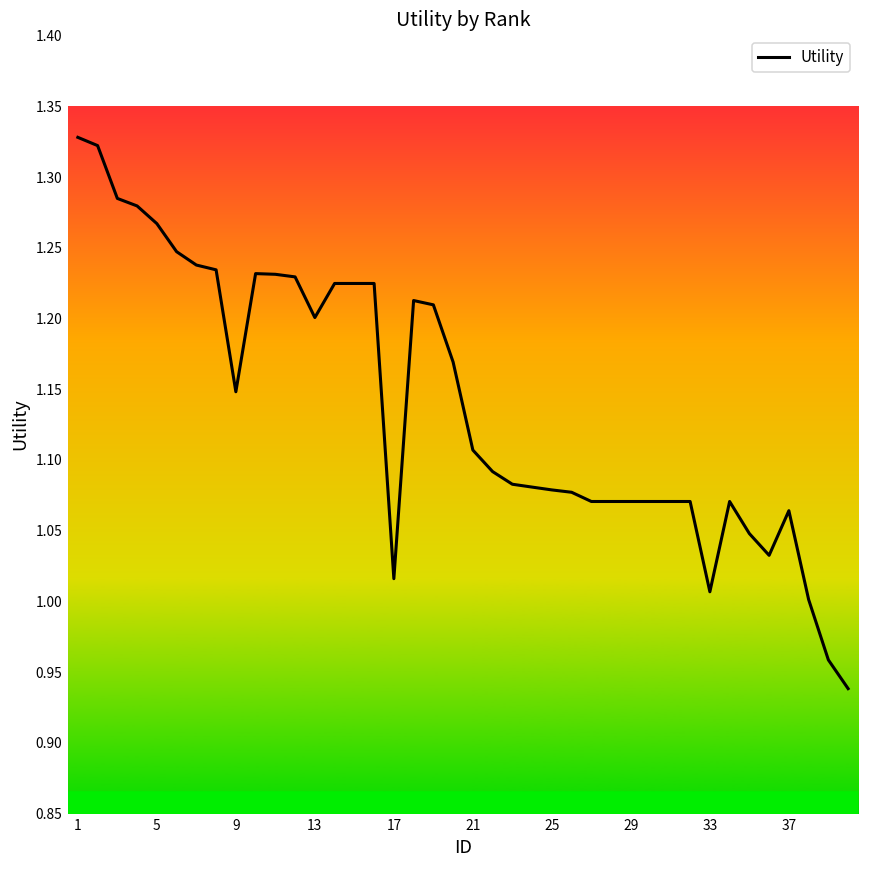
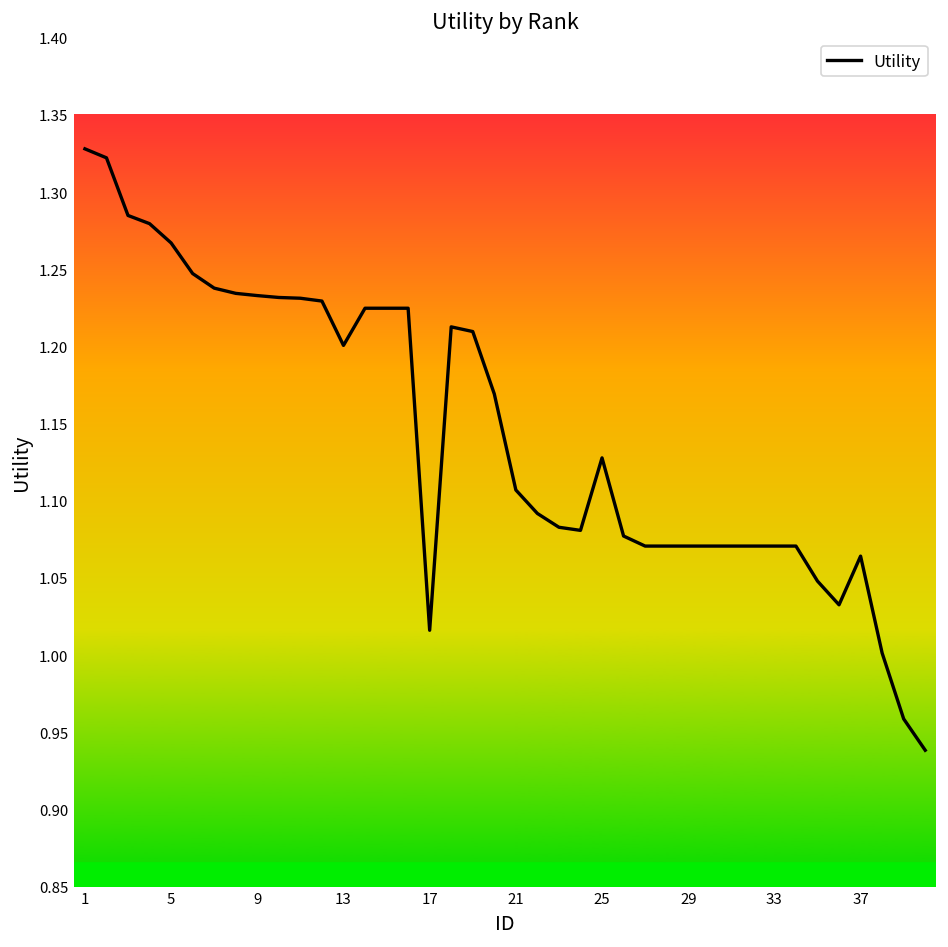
9: 1.148 -> 1.233
25: 1.079 -> 1.128
33: 1.007 -> 1.071
